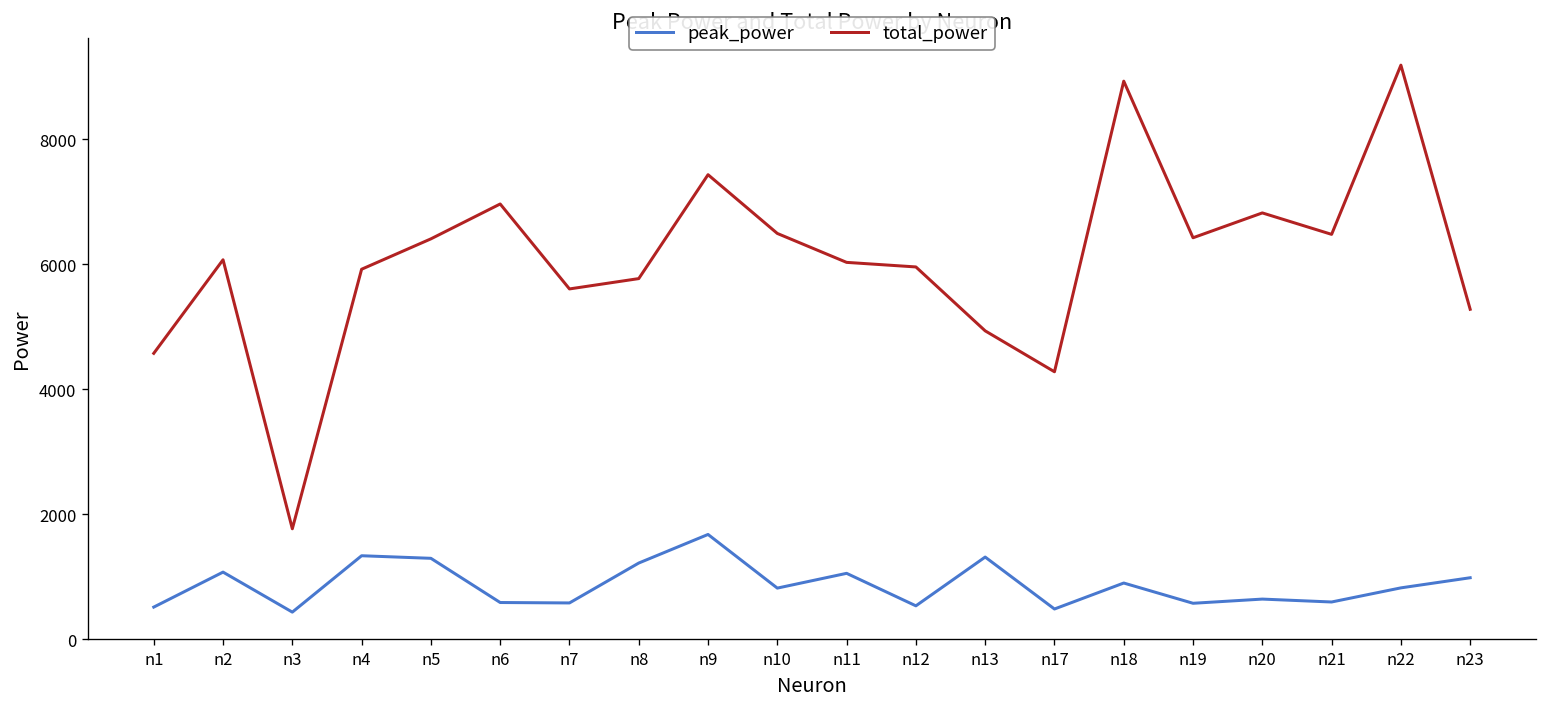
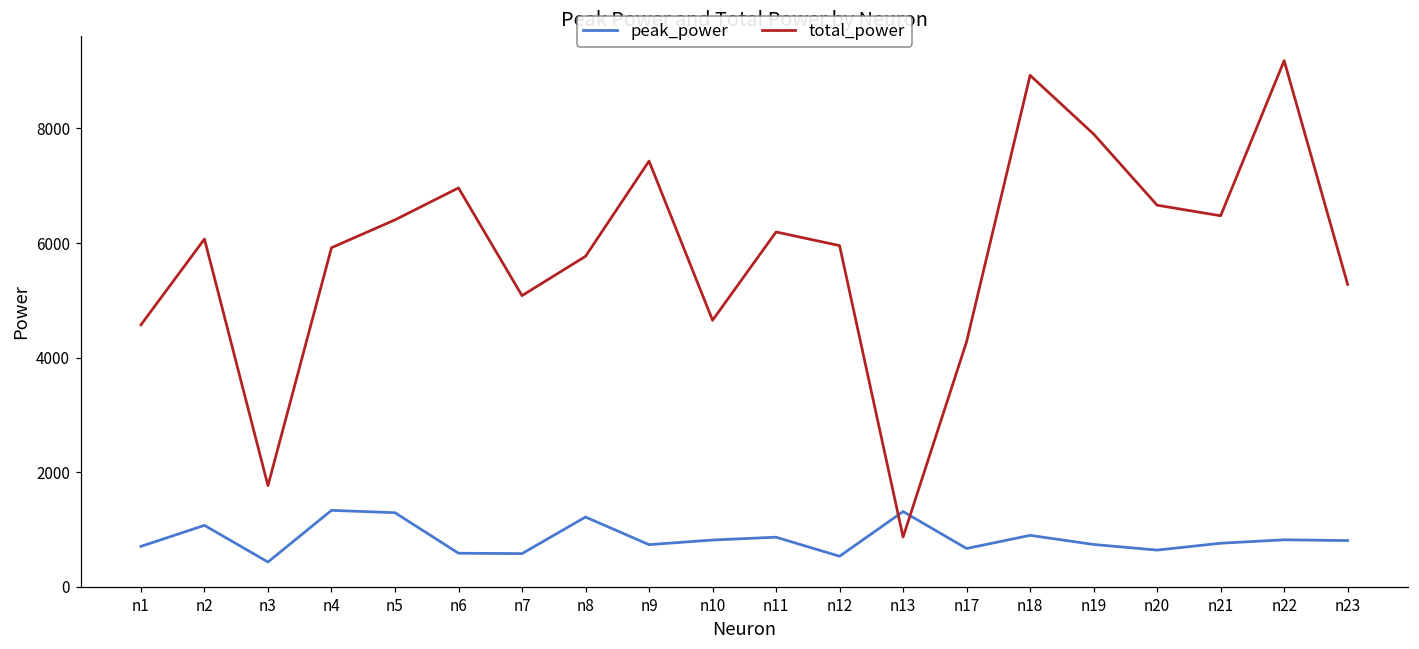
peak_power, n1: 500 -> 700
total_power, n7: 5600 -> 5100
peak_power, n9: 1700 -> 700
total_power, n10: 6500 -> 4700
peak_power, n11: 1100 -> 900
total_power, n11: 6000 -> 6200
total_power, n13: 4900 -> 900
peak_power, n17: 500 -> 700
peak_power, n19: 600 -> 700
total_power, n19: 6400 -> 7900
total_power, n20: 6800 -> 6700
peak_power, n21: 600 -> 800
peak_power, n23: 1000 -> 800
